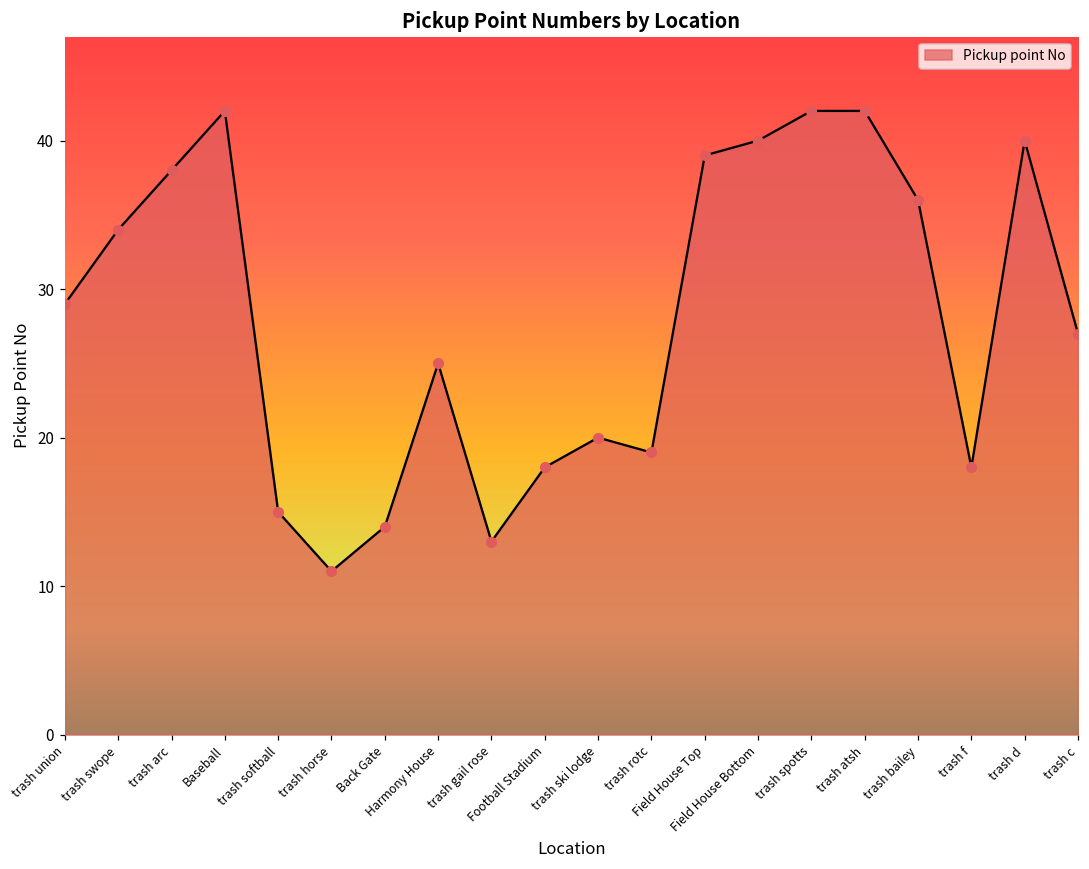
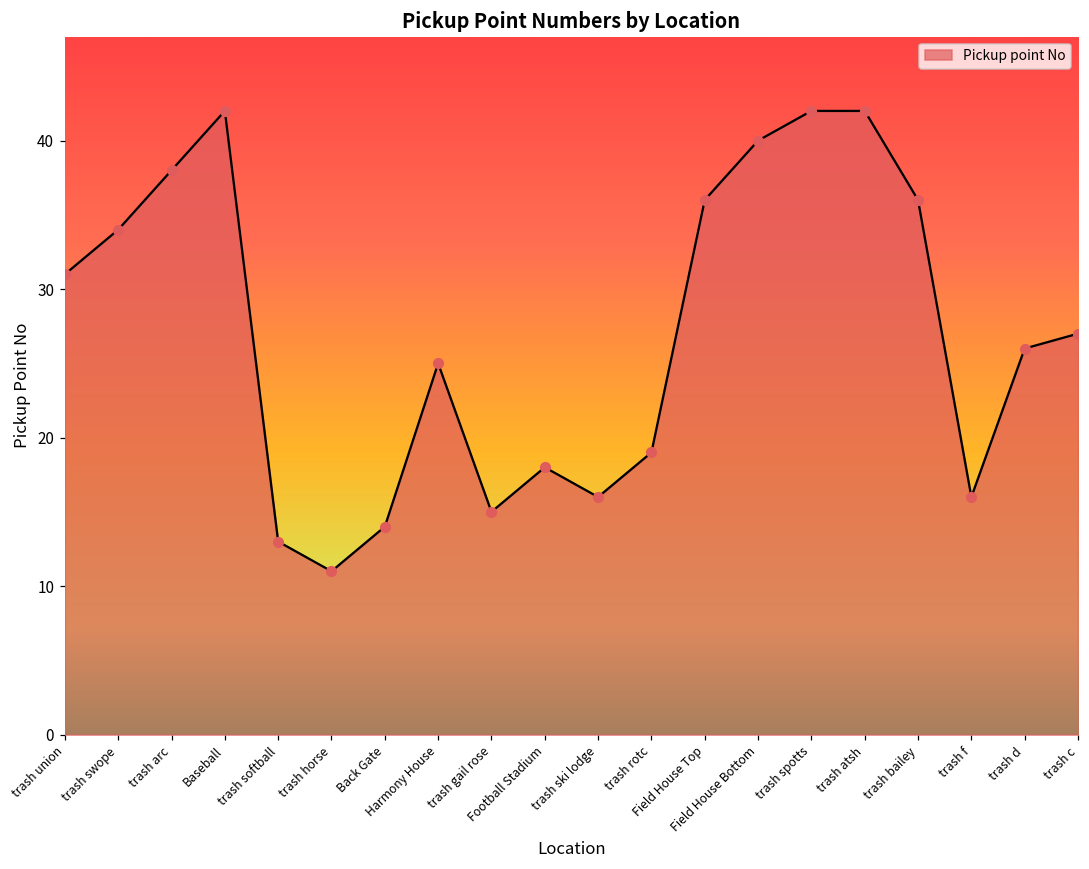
trash union: 29 -> 31
trash softball: 15 -> 13
trash gail rose: 13 -> 15
trash ski lodge: 20 -> 16
Field House Top: 39 -> 36
trash f: 18 -> 16
trash d: 40 -> 26
